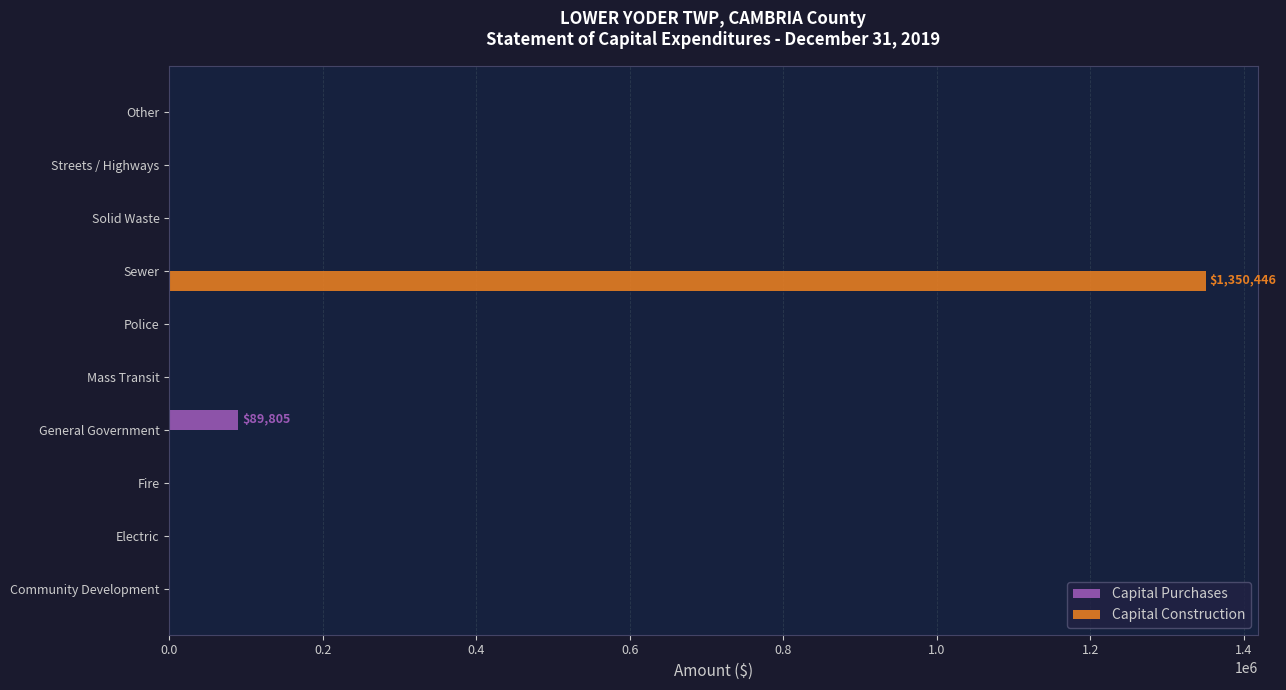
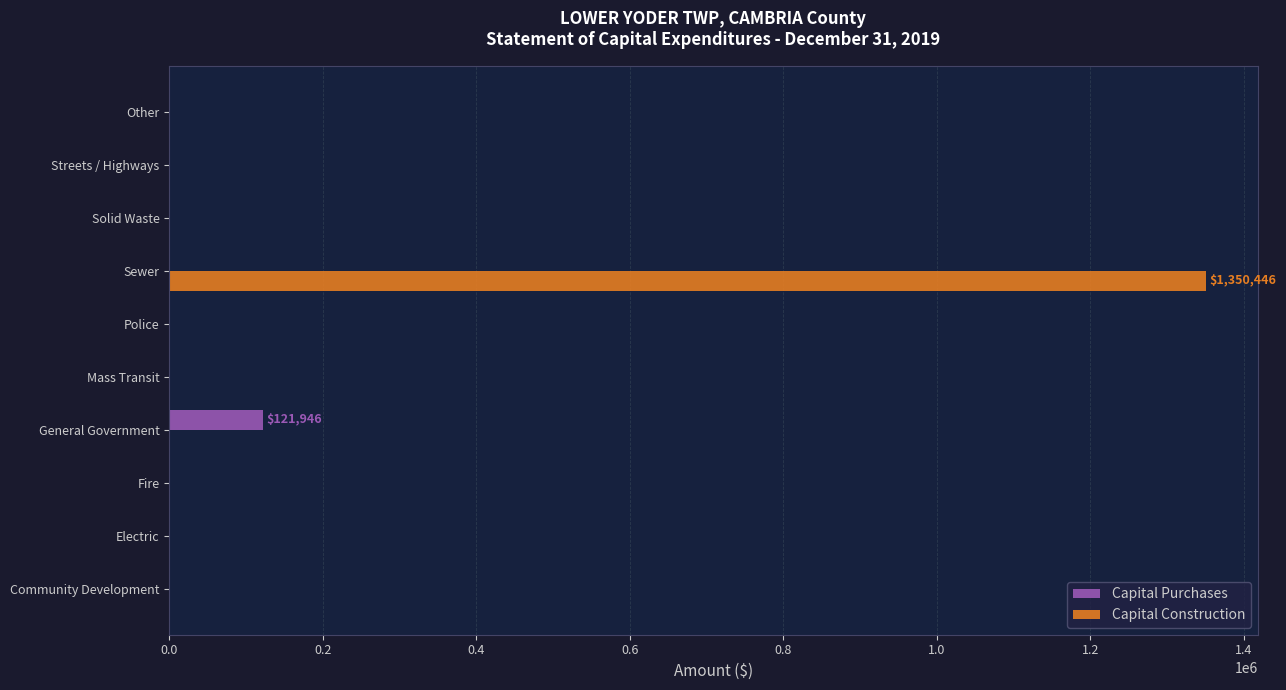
Capital Purchases, General Government: $89,805 -> $121,946
